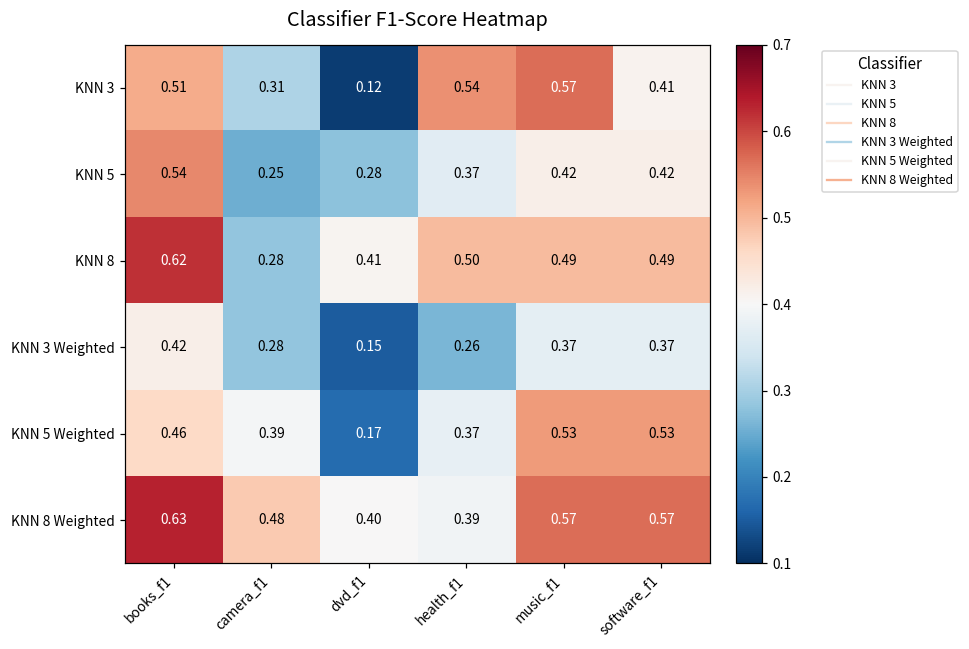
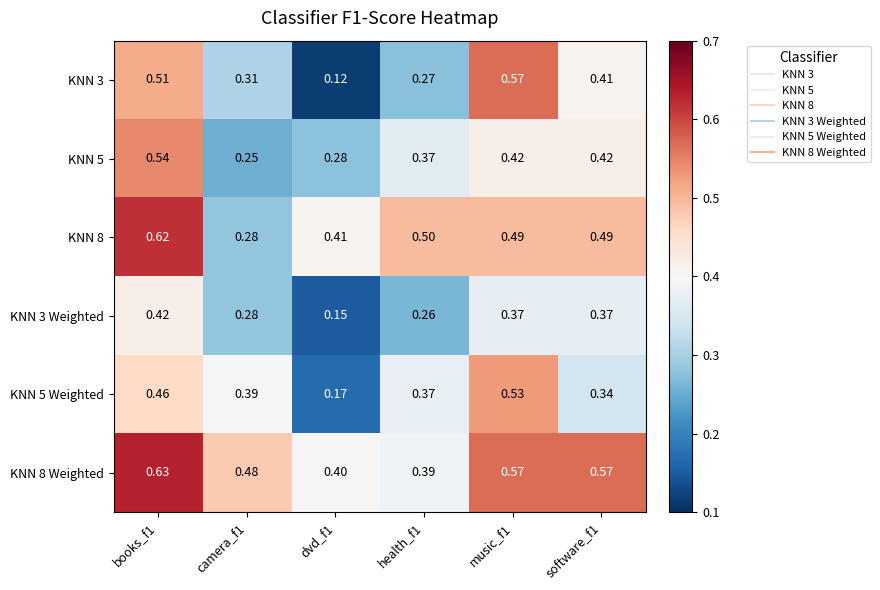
KNN 3, health_f1: 0.54 -> 0.27
KNN 5 Weighted, software_f1: 0.53 -> 0.34
